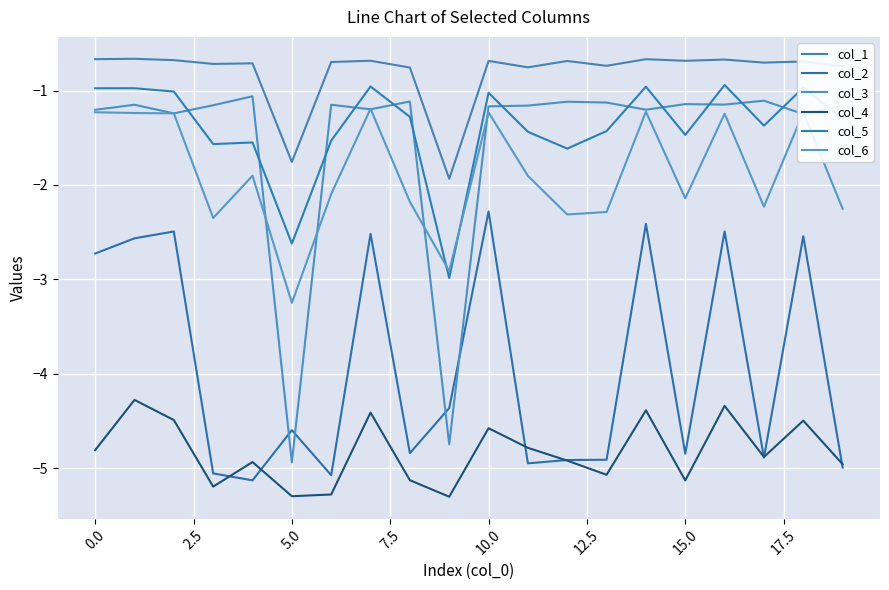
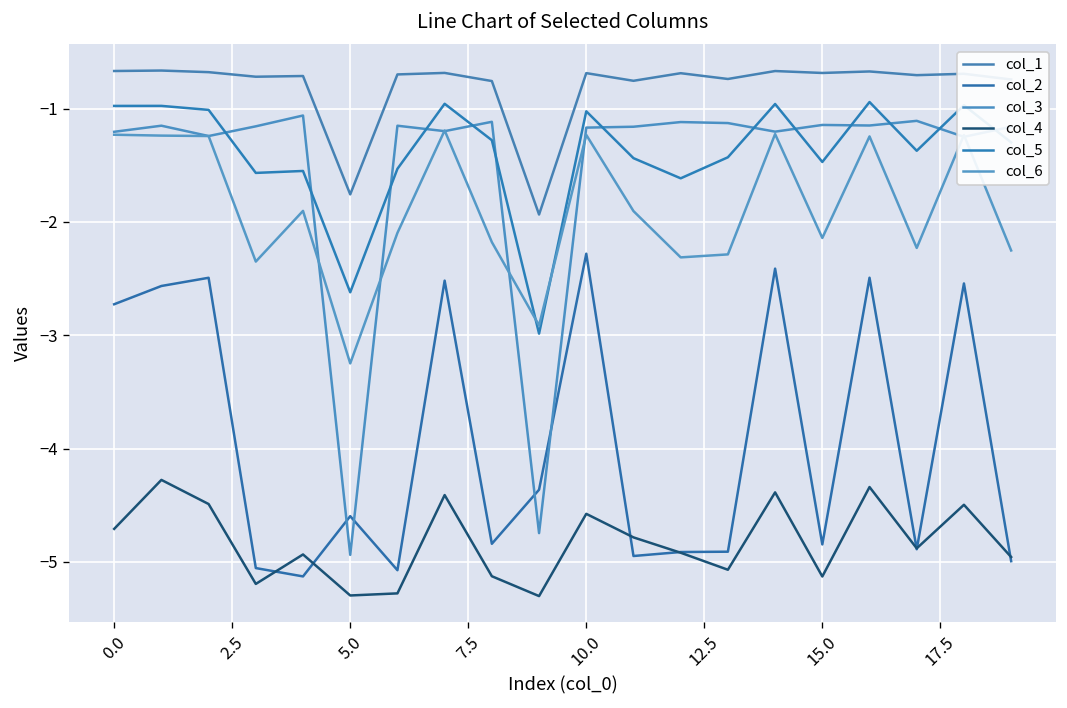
col_4, 0.0: -4.8 -> -4.7
